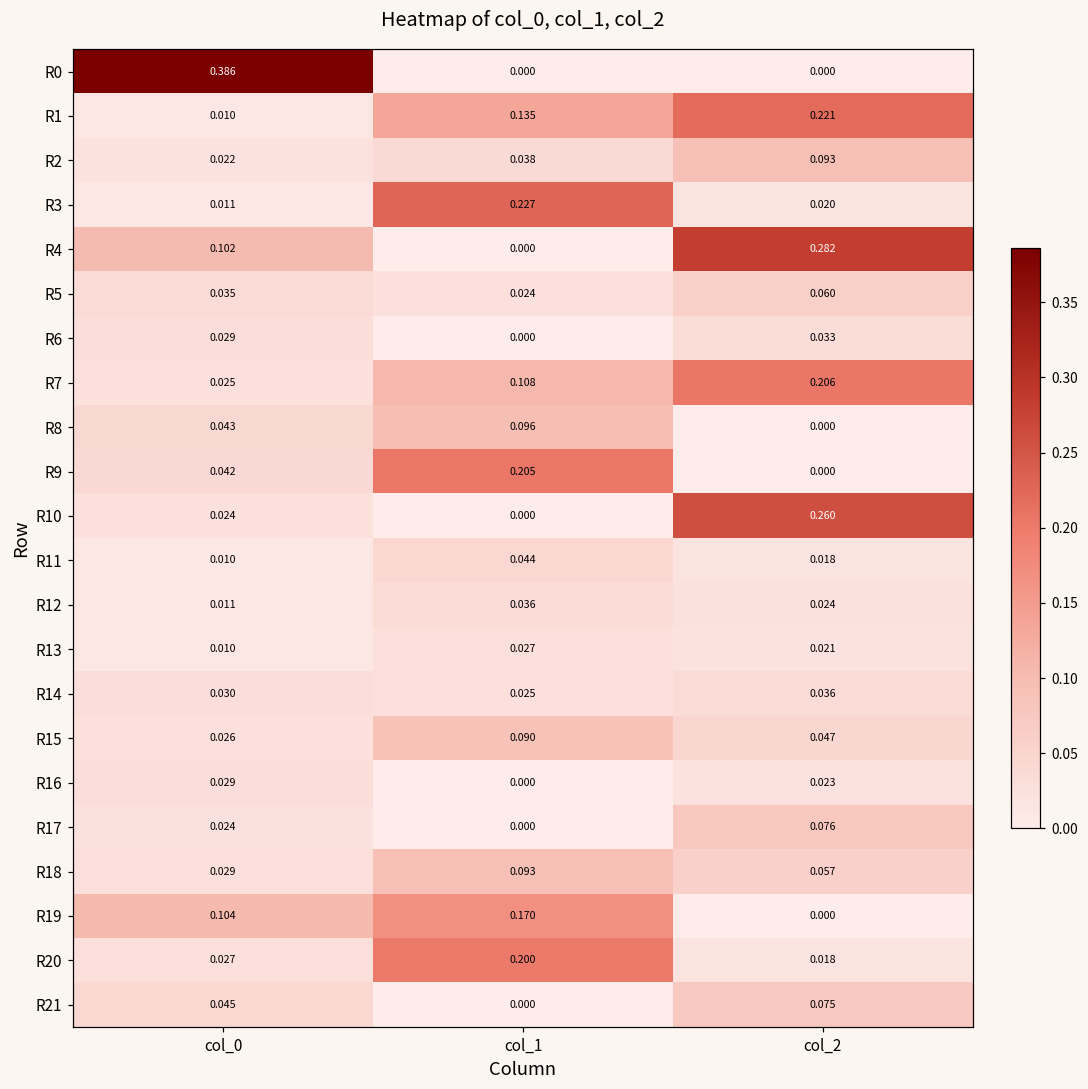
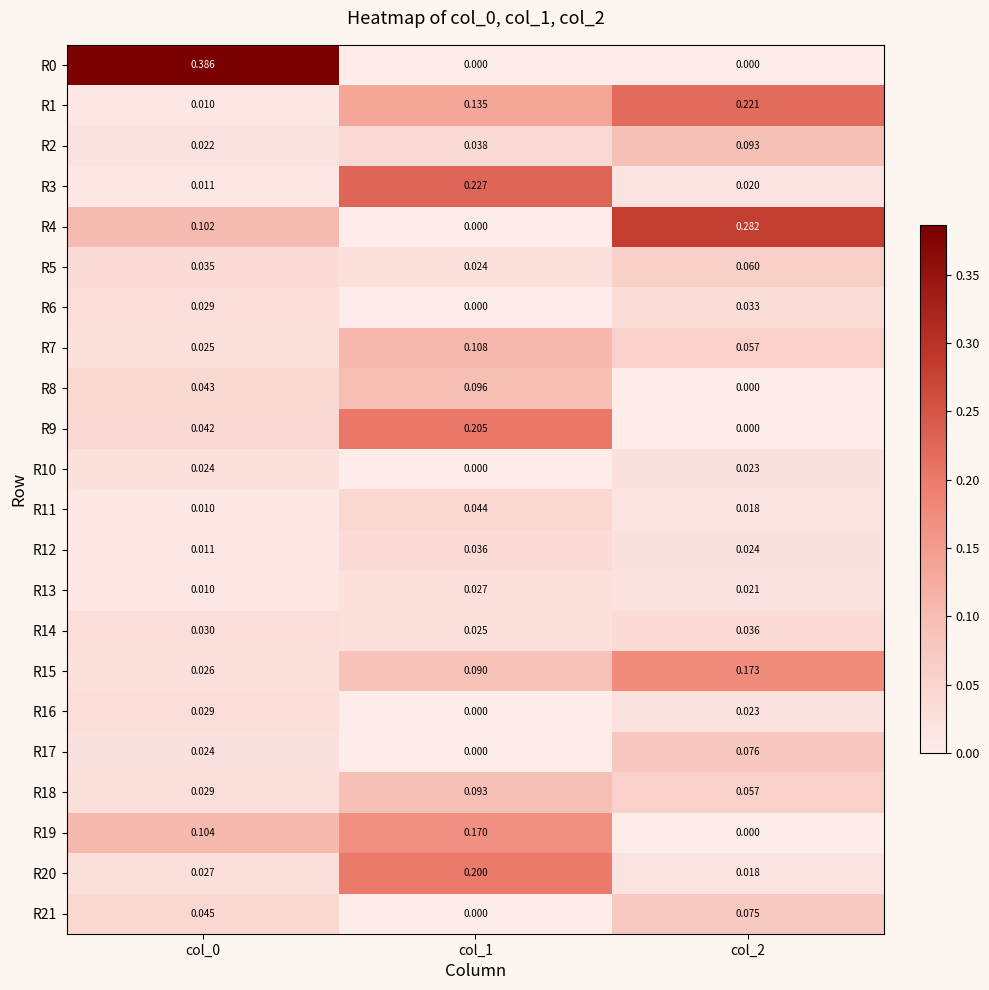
R7, col_2: 0.206 -> 0.057
R10, col_2: 0.260 -> 0.023
R15, col_2: 0.047 -> 0.173
